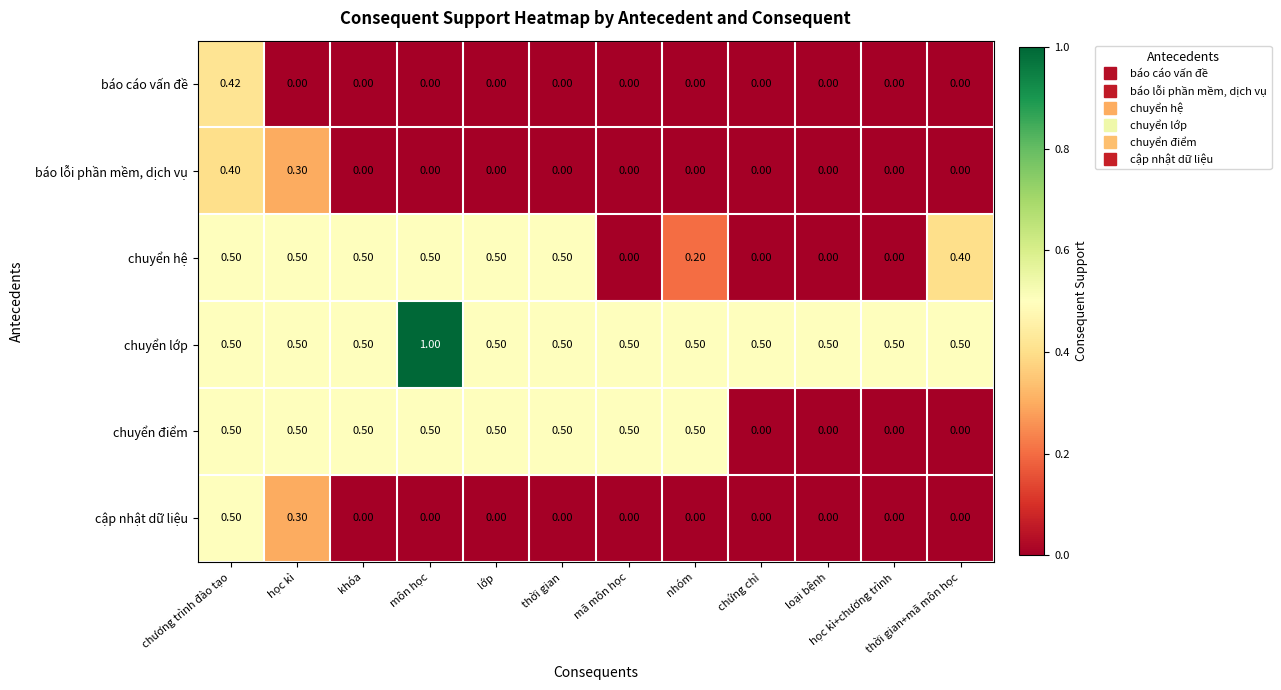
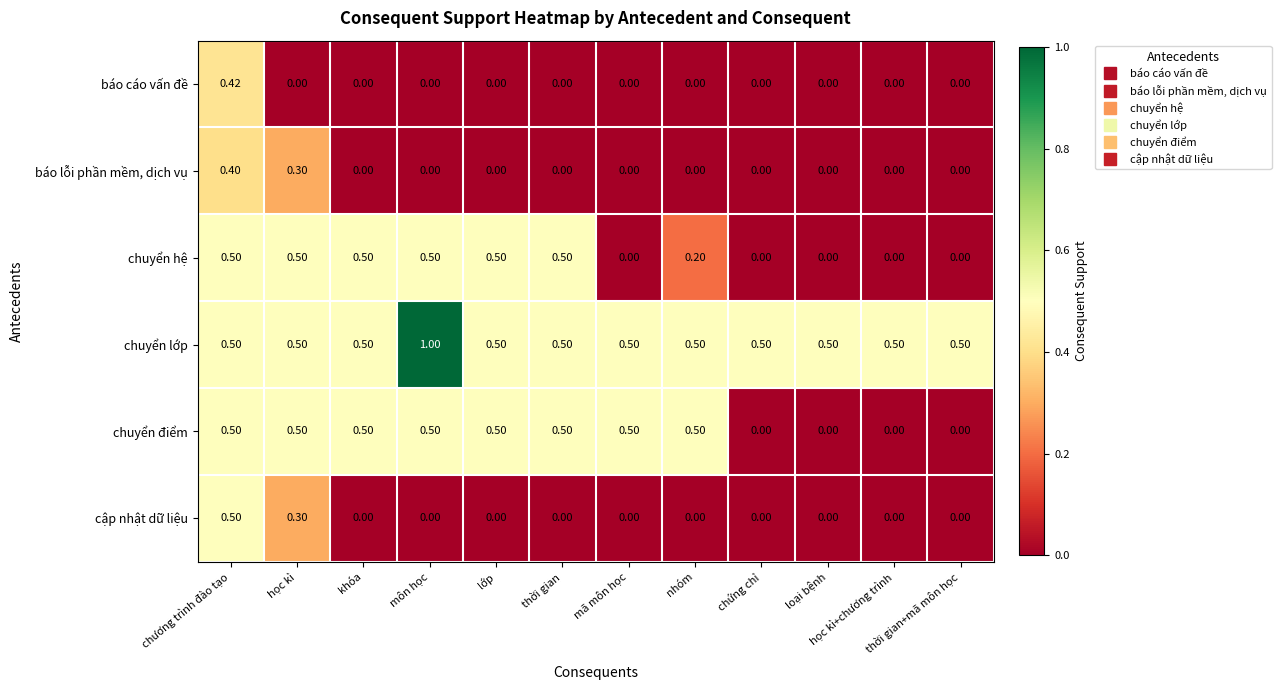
chuyển hệ, thời gian+mã môn học: 0.40 -> 0.00
